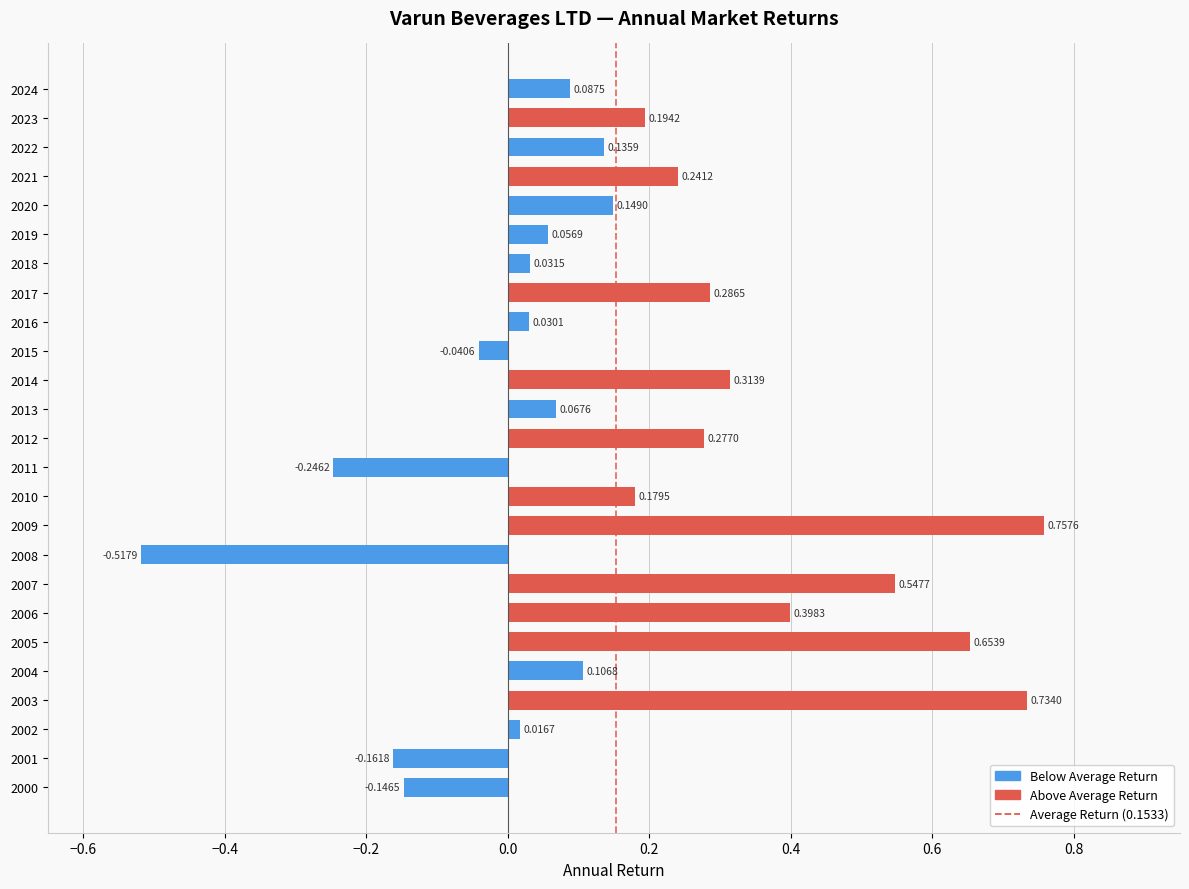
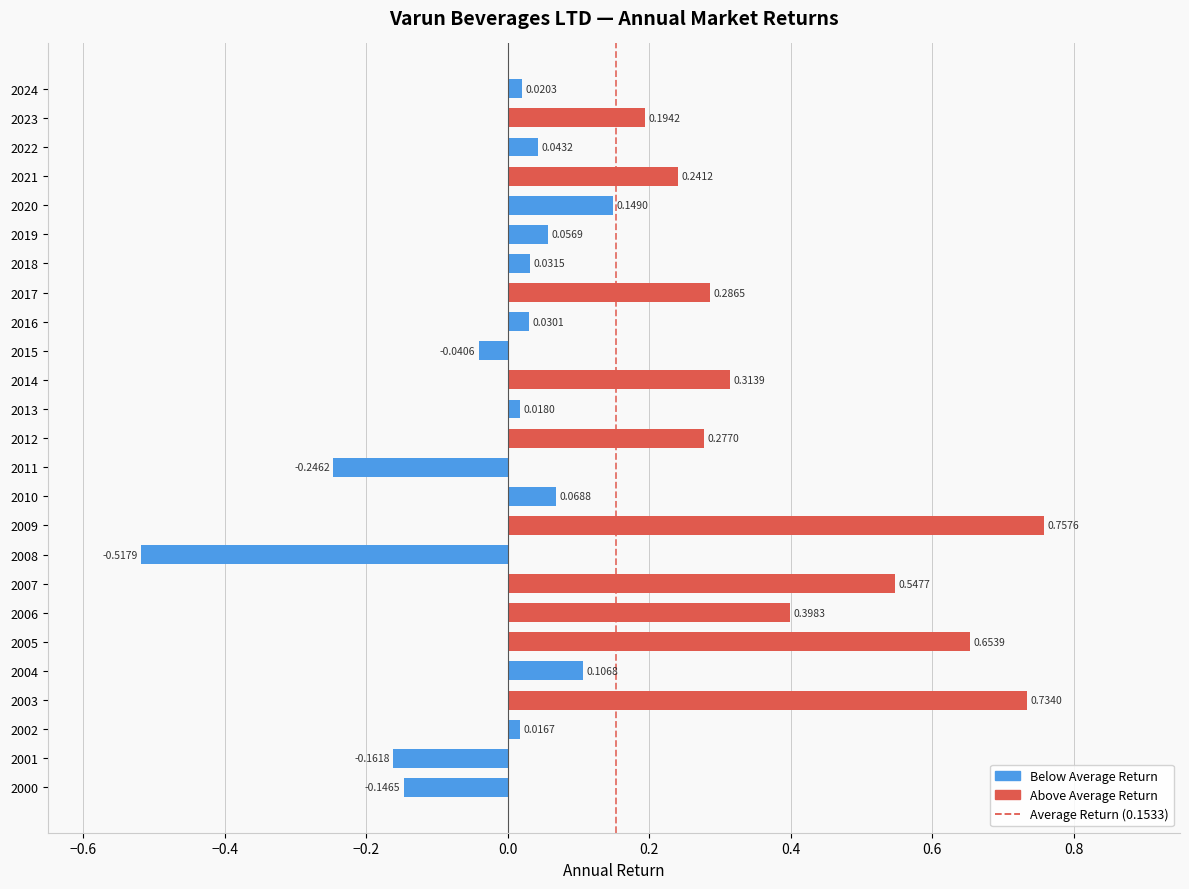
2024: 0.0875 -> 0.0203
2022: 0.1359 -> 0.0432
2013: 0.0676 -> 0.0180
2010: 0.1795 -> 0.0688
